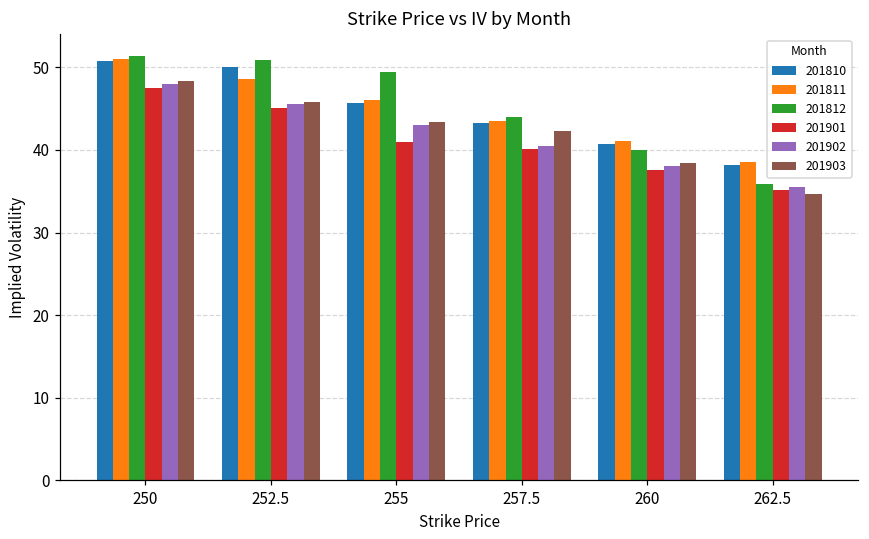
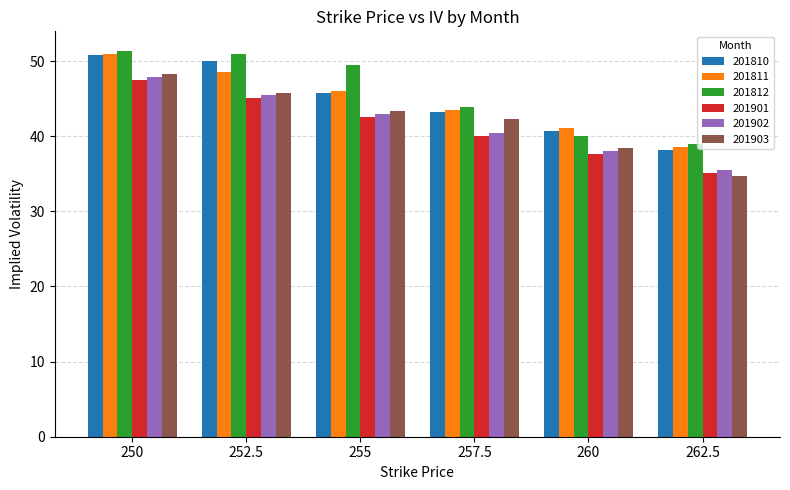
201901, 255: 41 -> 43
201812, 262.5: 36 -> 39
